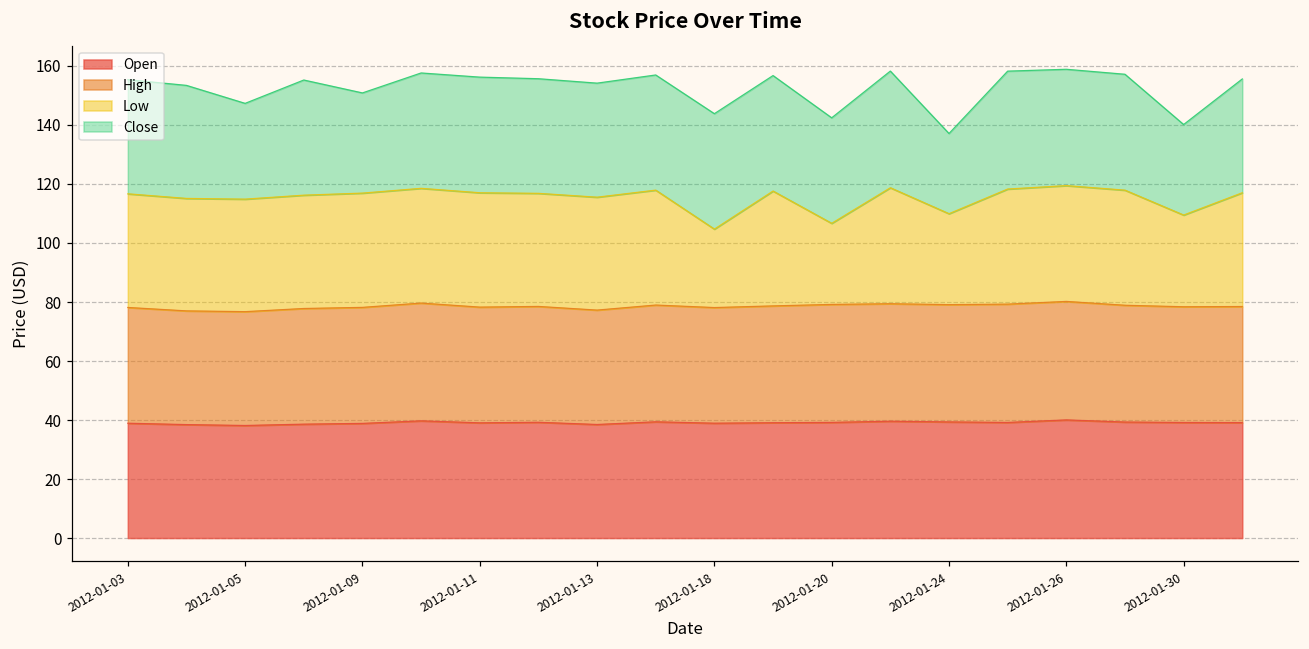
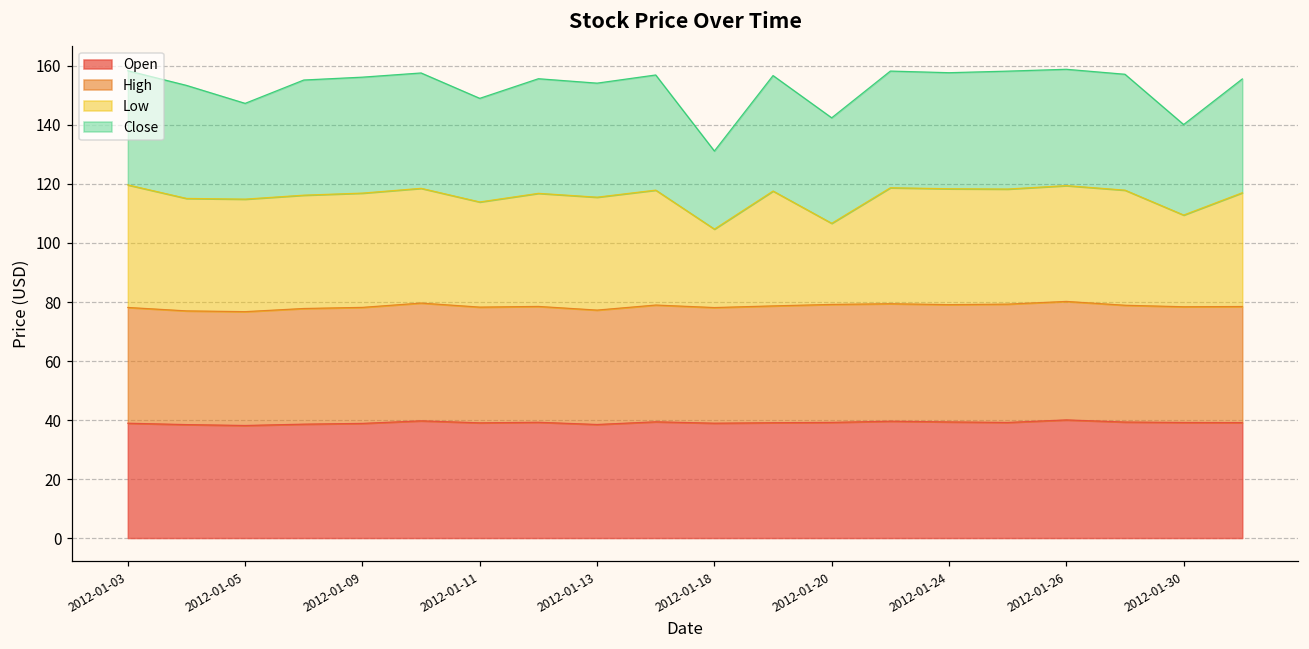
Low, 2012-01-03: 39 -> 42
Close, 2012-01-09: 34 -> 39
Low, 2012-01-11: 39 -> 36
Close, 2012-01-11: 39 -> 35
Close, 2012-01-18: 39 -> 26
Low, 2012-01-24: 31 -> 39
Close, 2012-01-24: 27 -> 39
